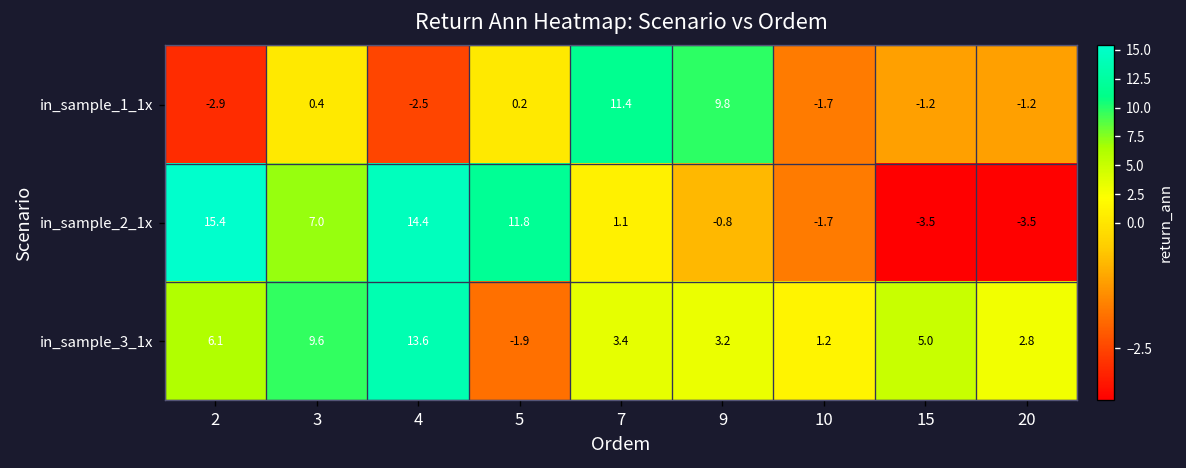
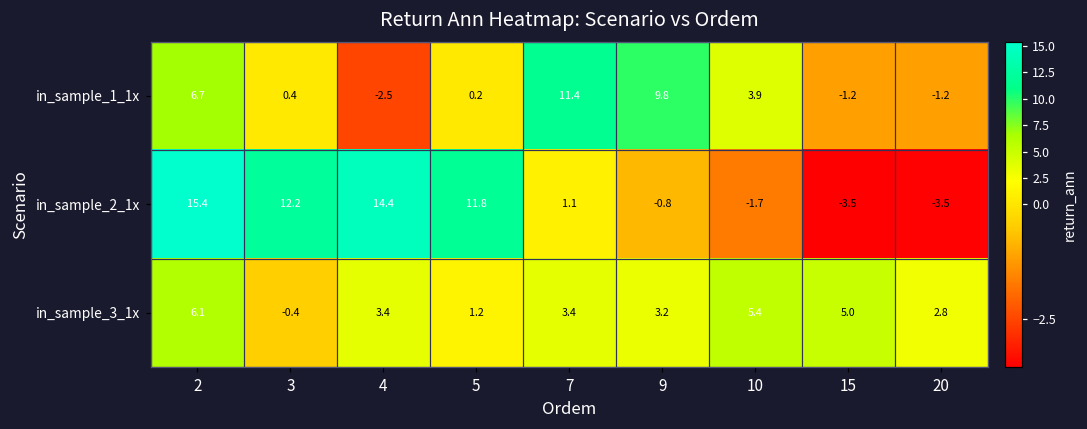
in_sample_1_1x, 2: -2.9 -> 6.7
in_sample_1_1x, 10: -1.7 -> 3.9
in_sample_2_1x, 3: 7.0 -> 12.2
in_sample_3_1x, 3: 9.6 -> -0.4
in_sample_3_1x, 4: 13.6 -> 3.4
in_sample_3_1x, 5: -1.9 -> 1.2
in_sample_3_1x, 10: 1.2 -> 5.4
